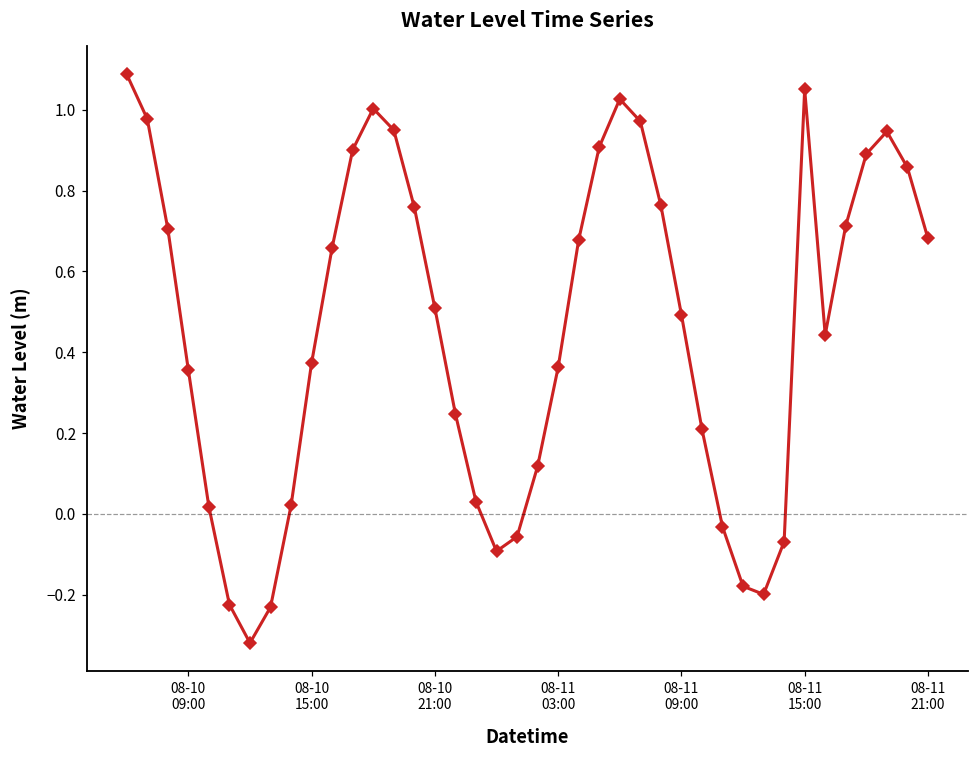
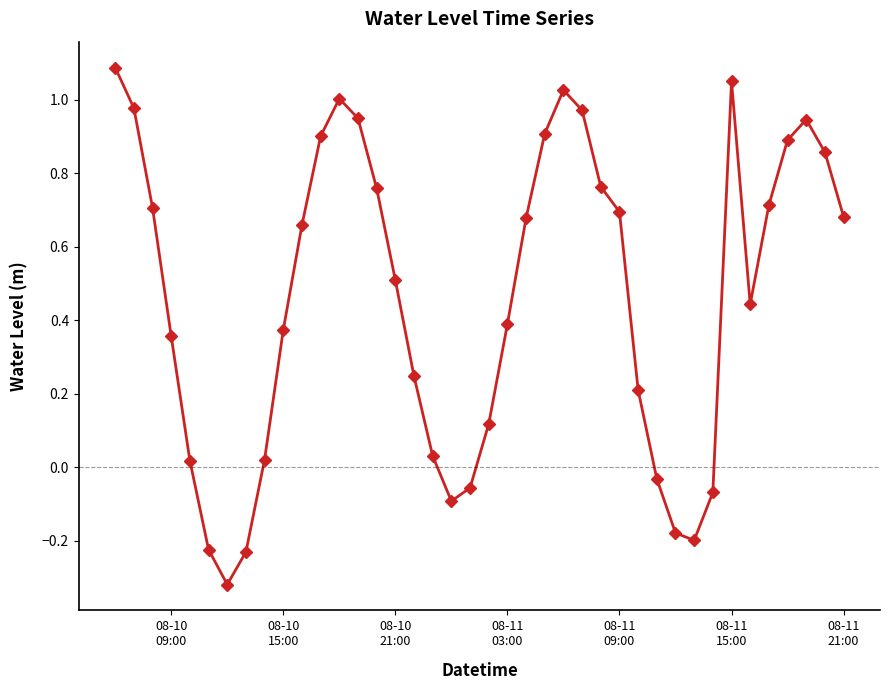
08-11 03:00: 0.36 -> 0.39
08-11 09:00: 0.49 -> 0.69
